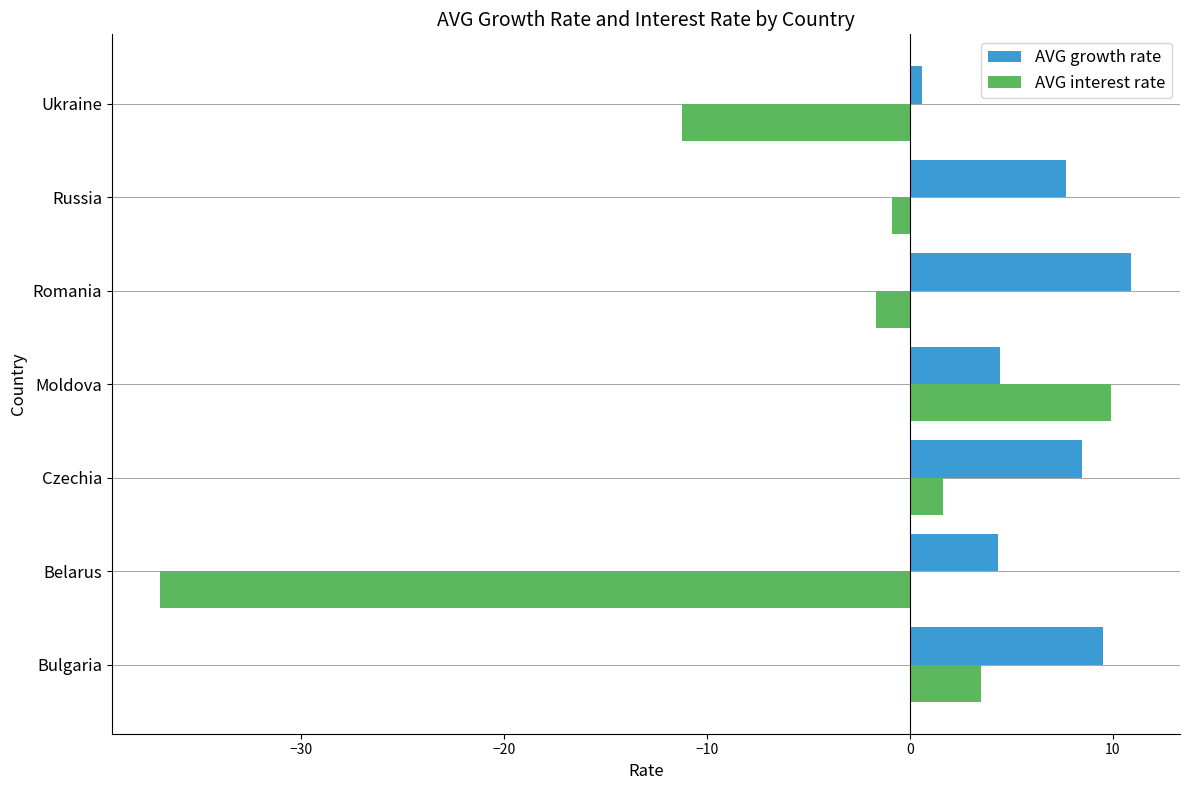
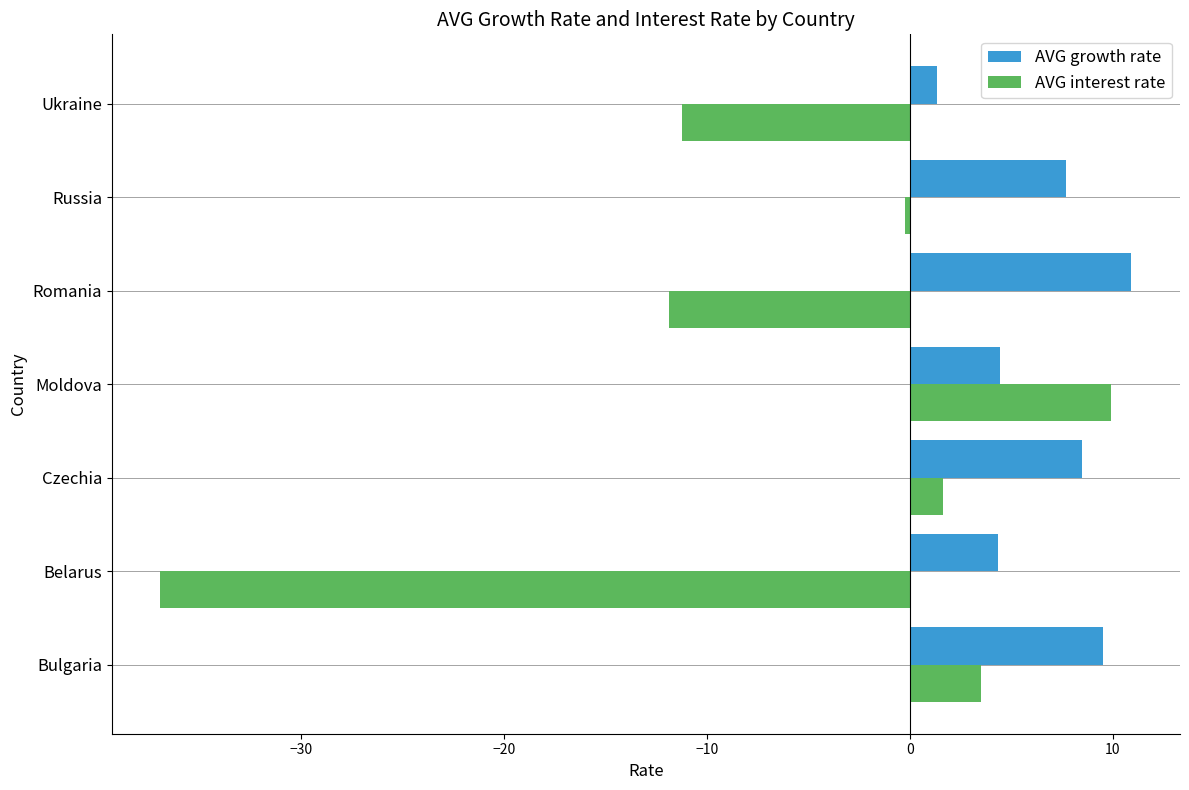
AVG growth rate, Ukraine: 0.6 -> 1.3
AVG interest rate, Russia: -0.9 -> -0.2
AVG interest rate, Romania: -1.6 -> -11.8
